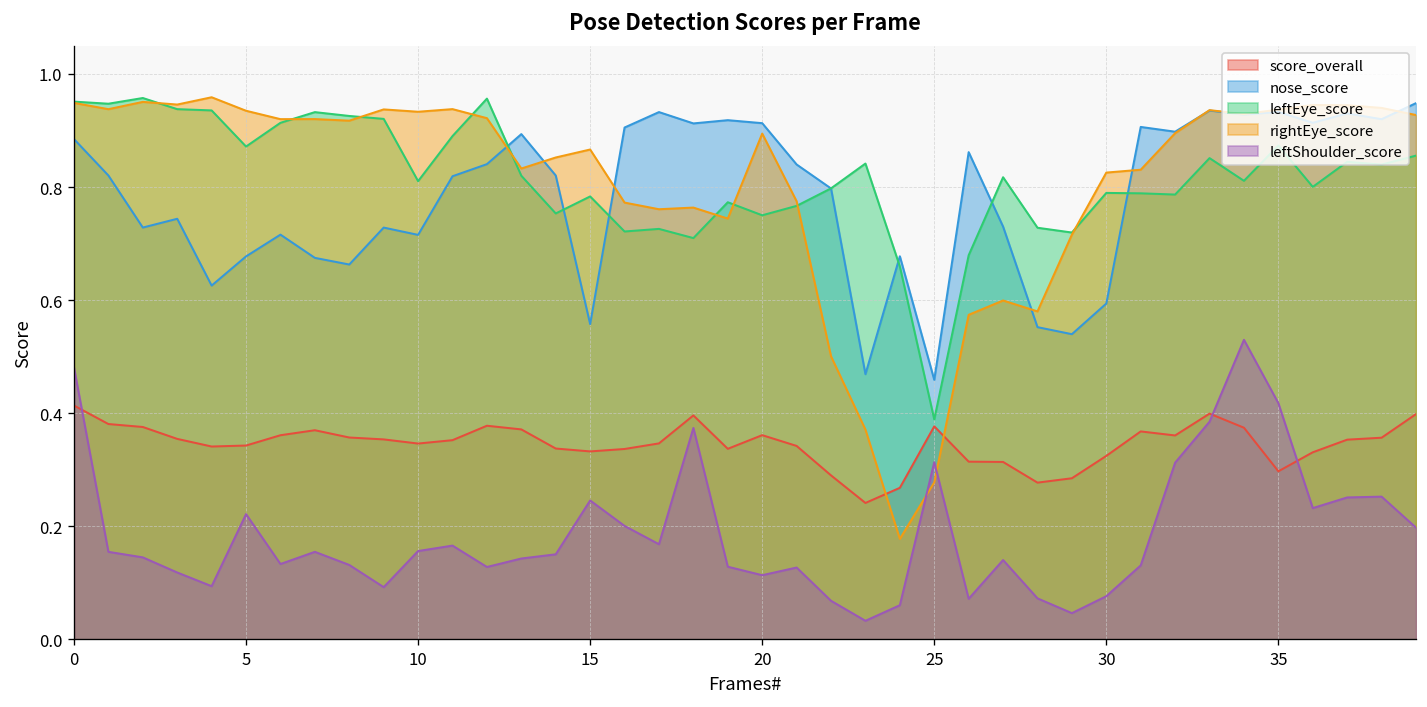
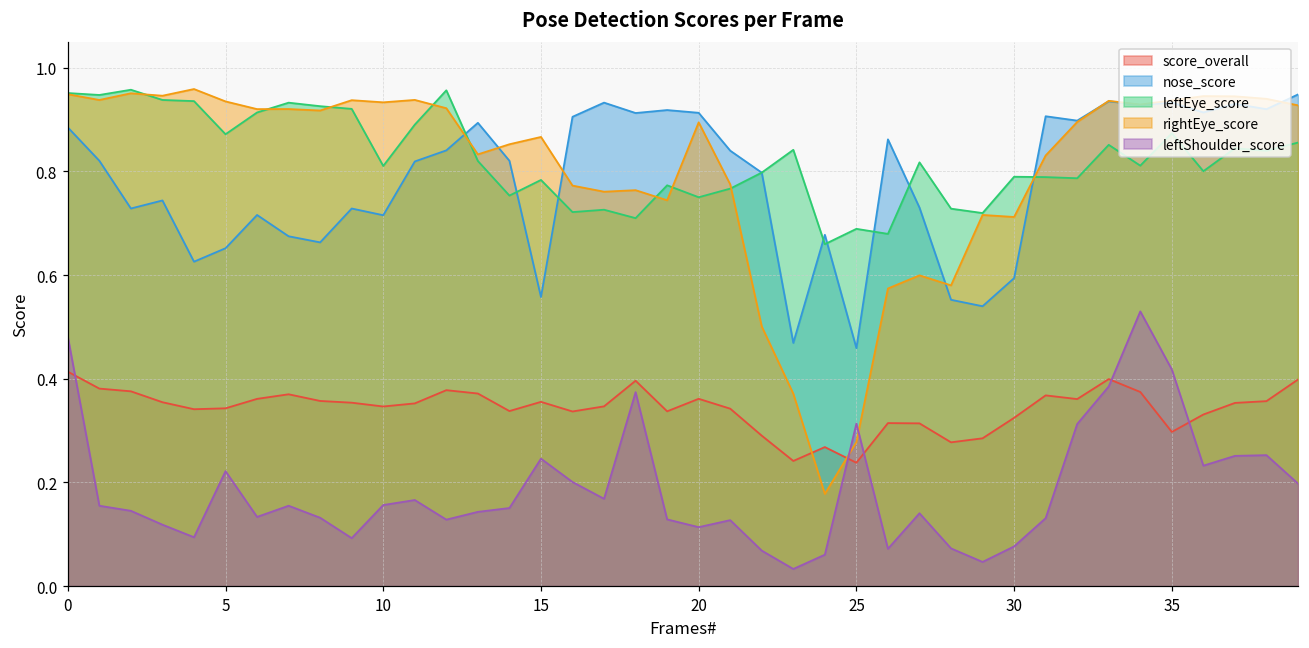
nose_score, 5: 0.68 -> 0.65
score_overall, 15: 0.33 -> 0.36
score_overall, 25: 0.38 -> 0.24
leftEye_score, 25: 0.39 -> 0.69
rightEye_score, 30: 0.83 -> 0.71
